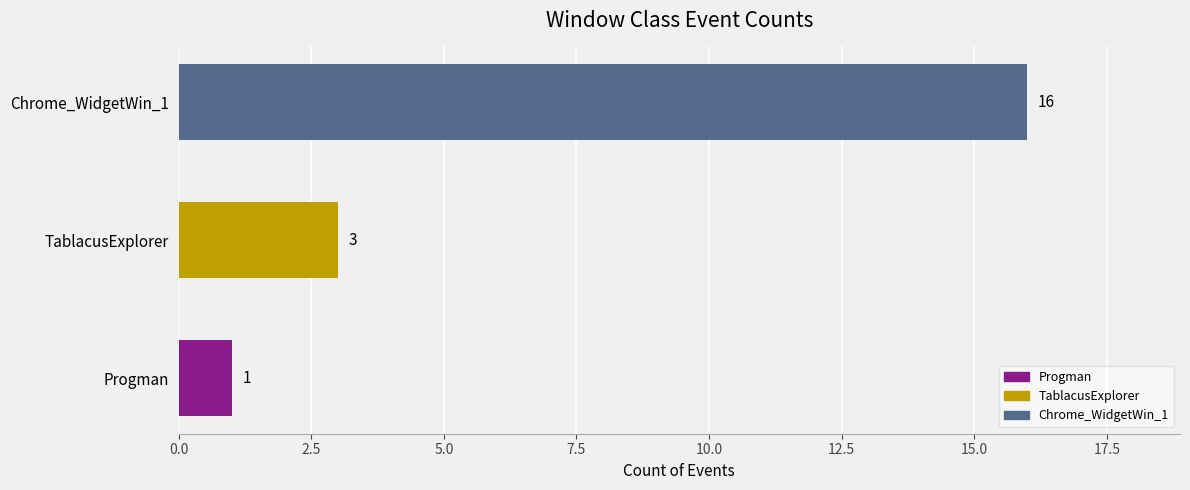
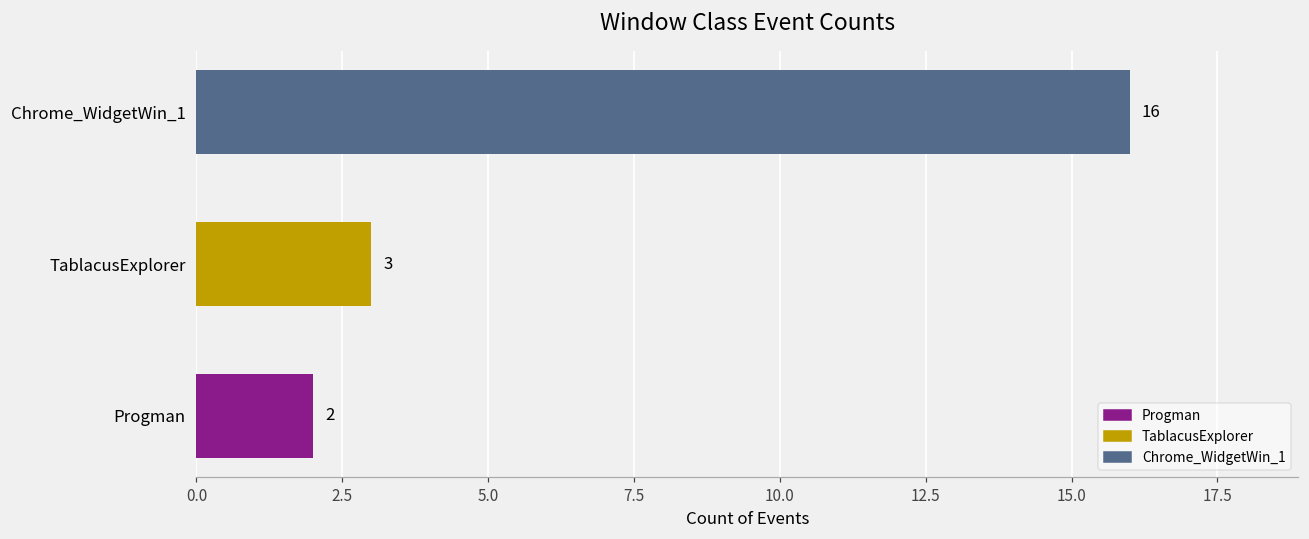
Progman: 1 -> 2
